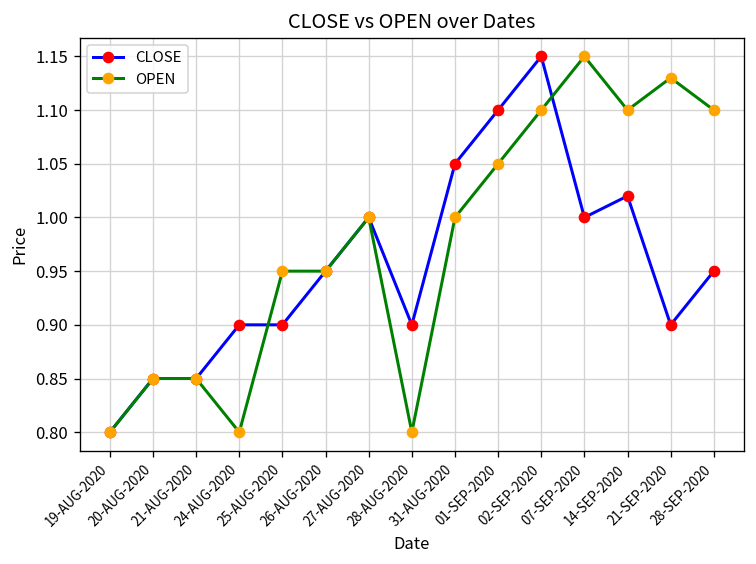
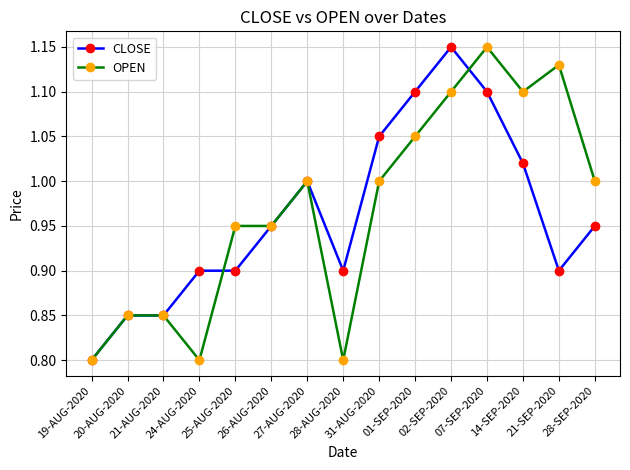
CLOSE, 07-SEP-2020: 1.0 -> 1.1
OPEN, 28-SEP-2020: 1.1 -> 1.0
